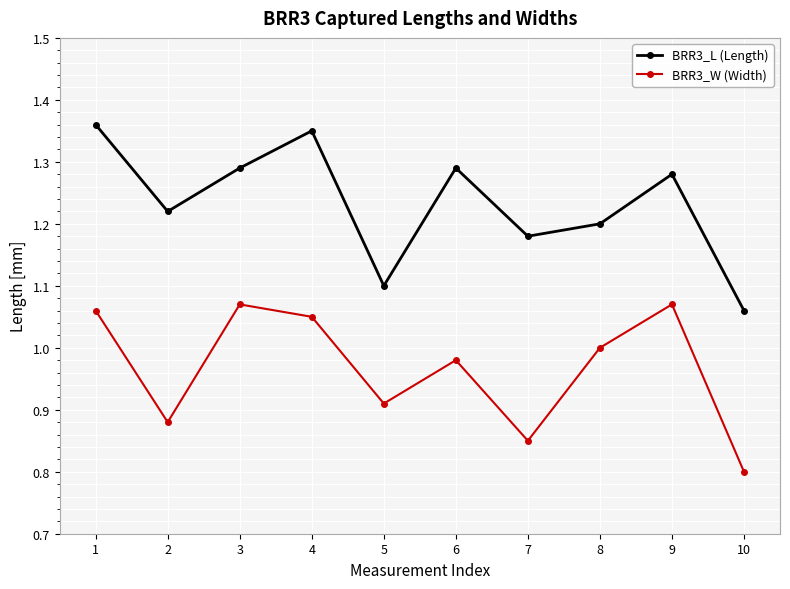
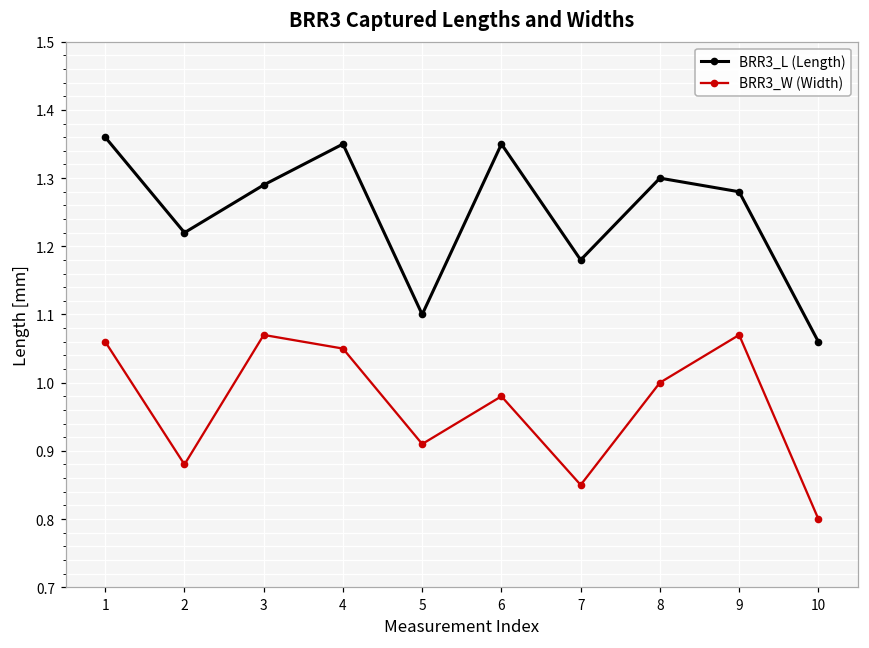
BRR3_L (Length), 6: 1.29 -> 1.35
BRR3_L (Length), 8: 1.2 -> 1.3
